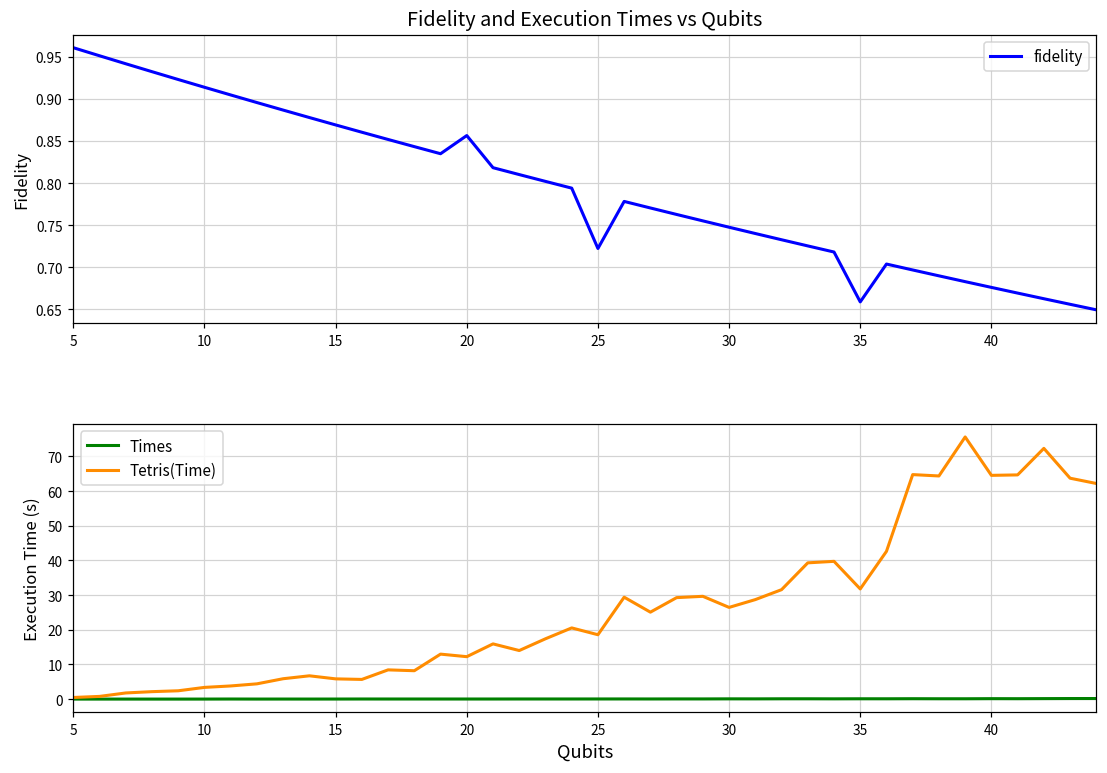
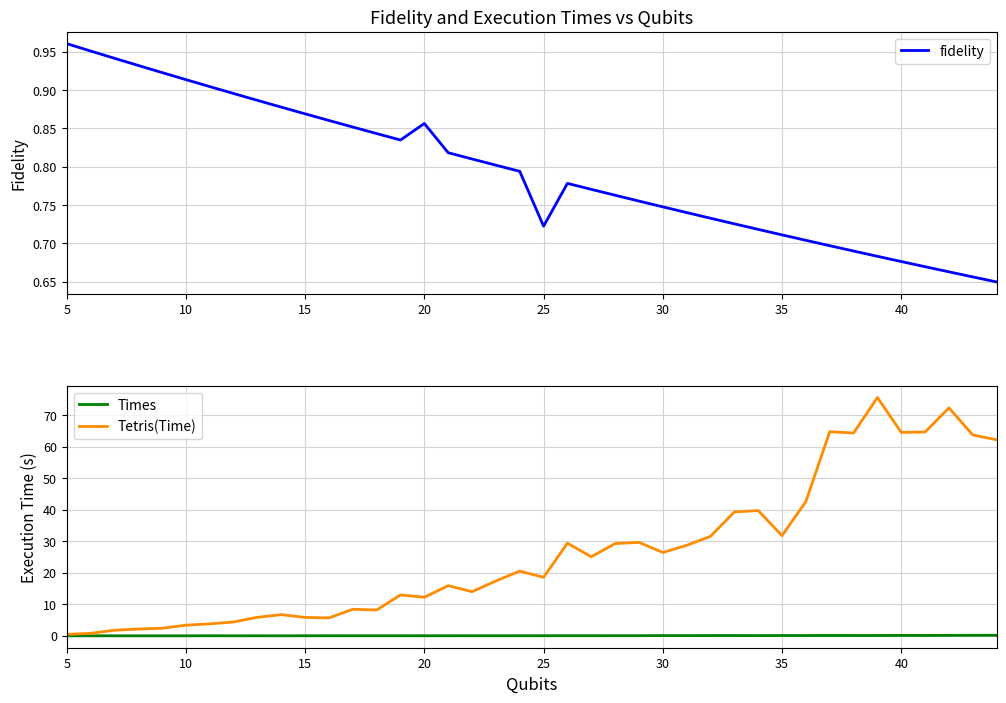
Fidelity and Execution Times vs Qubits, 35: 0.66 -> 0.71
